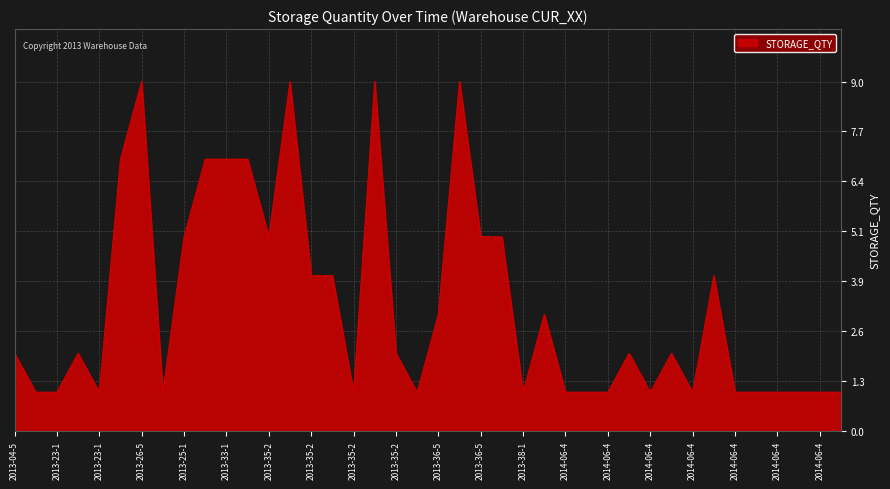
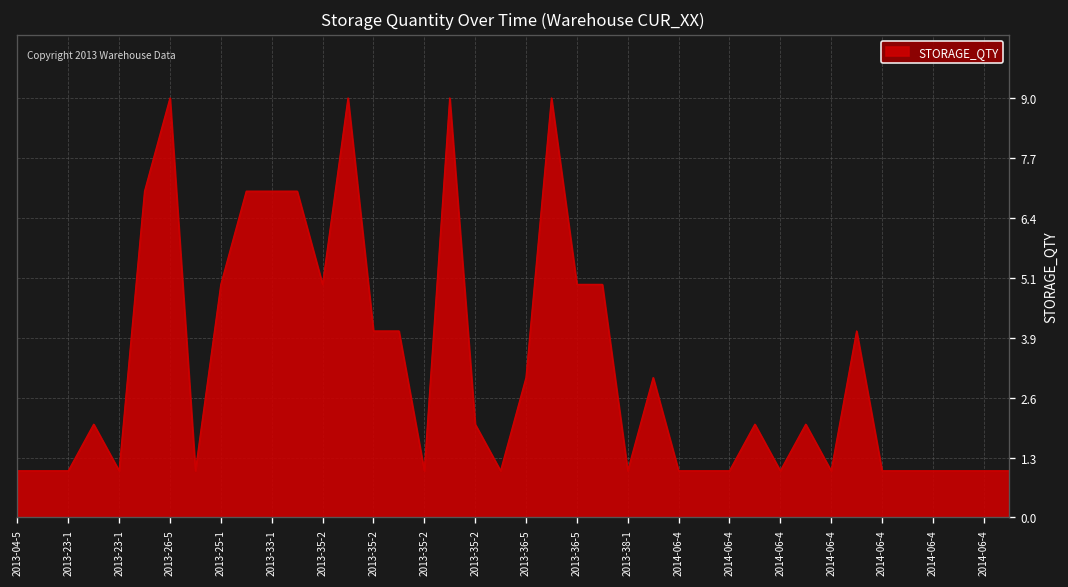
2013-04-5: 2 -> 1
